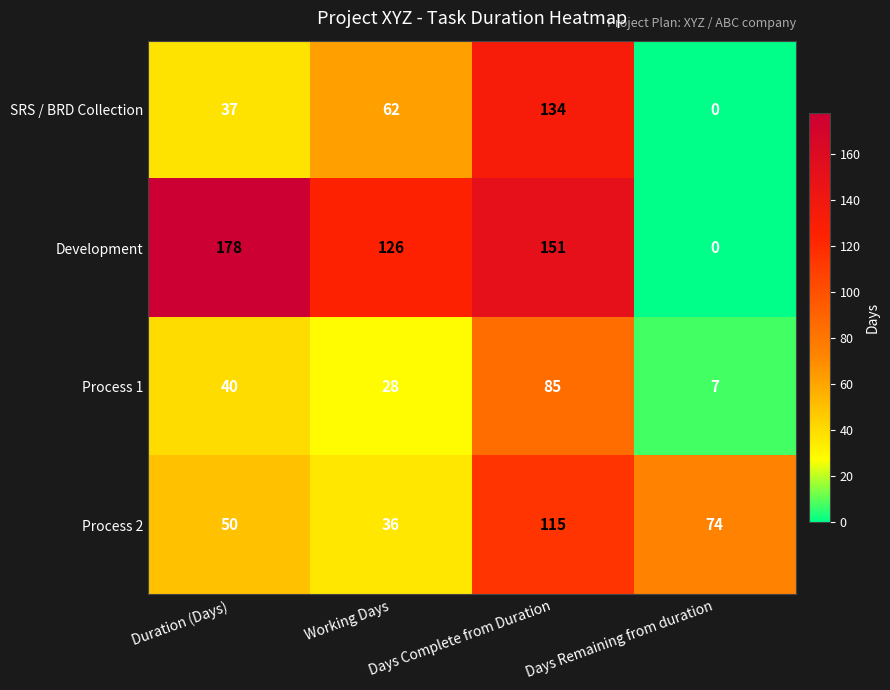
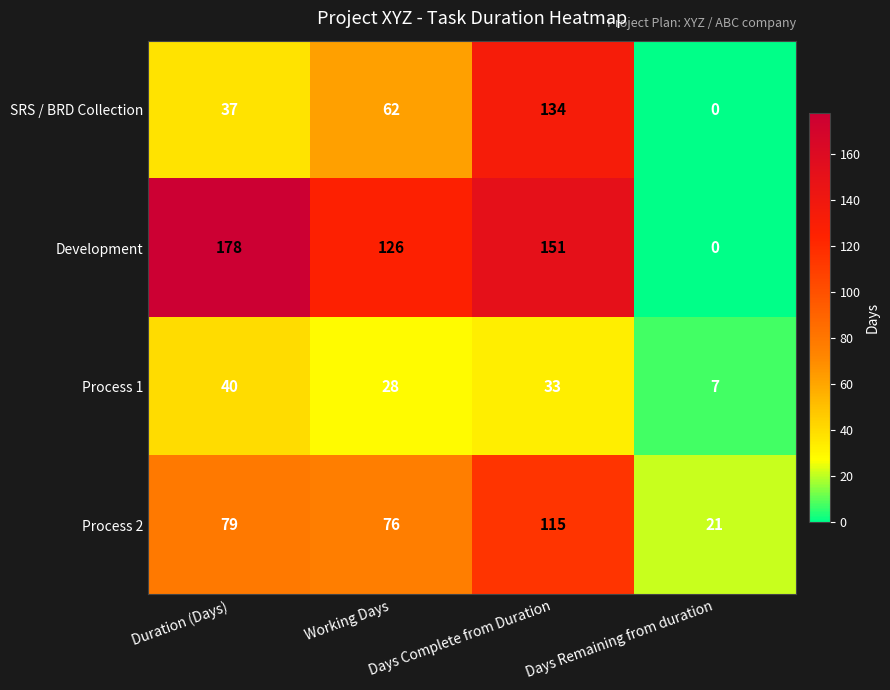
Process 1, Days Complete from Duration: 85 -> 33
Process 2, Duration (Days): 50 -> 79
Process 2, Working Days: 36 -> 76
Process 2, Days Remaining from duration: 74 -> 21
